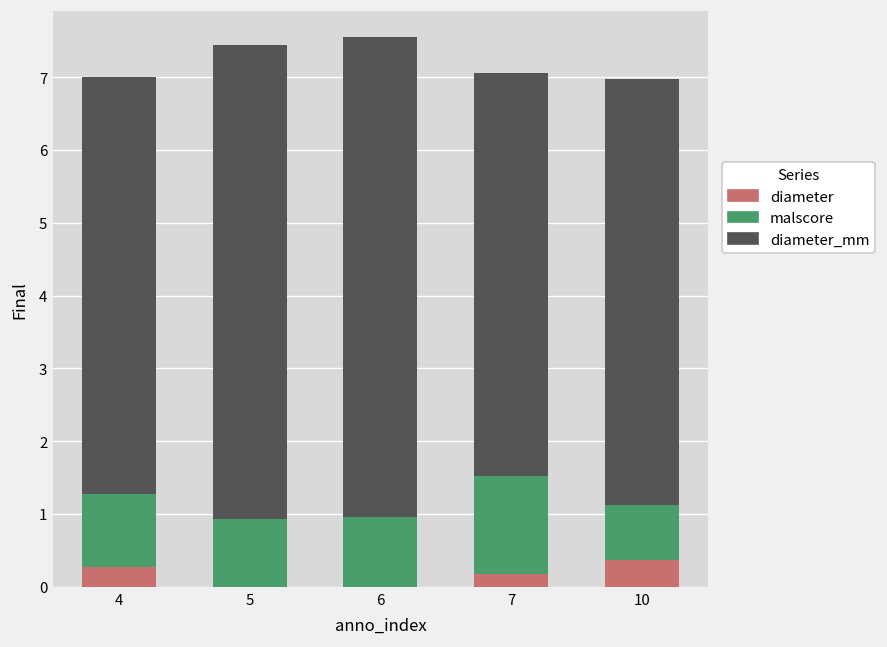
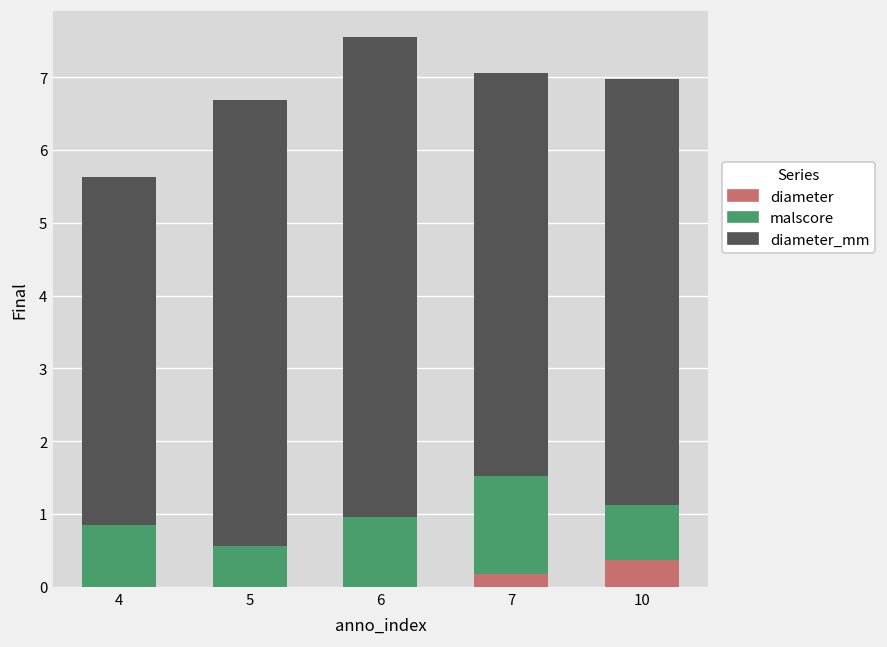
diameter, 4: 0.3 -> 0.0
malscore, 4: 1.0 -> 0.9
diameter_mm, 4: 5.7 -> 4.8
malscore, 5: 0.9 -> 0.6
diameter_mm, 5: 6.5 -> 6.1
